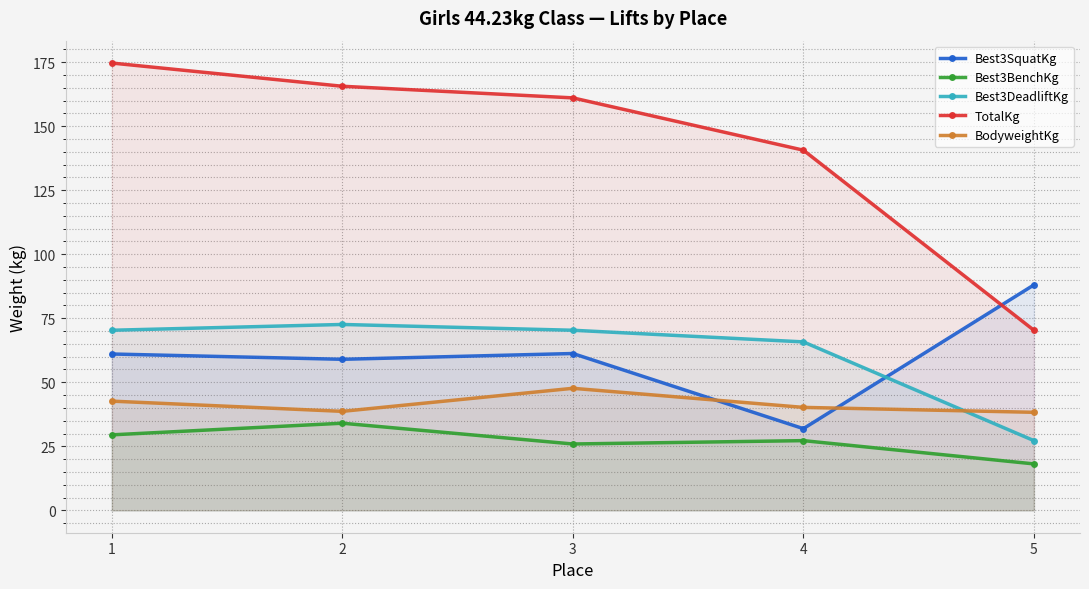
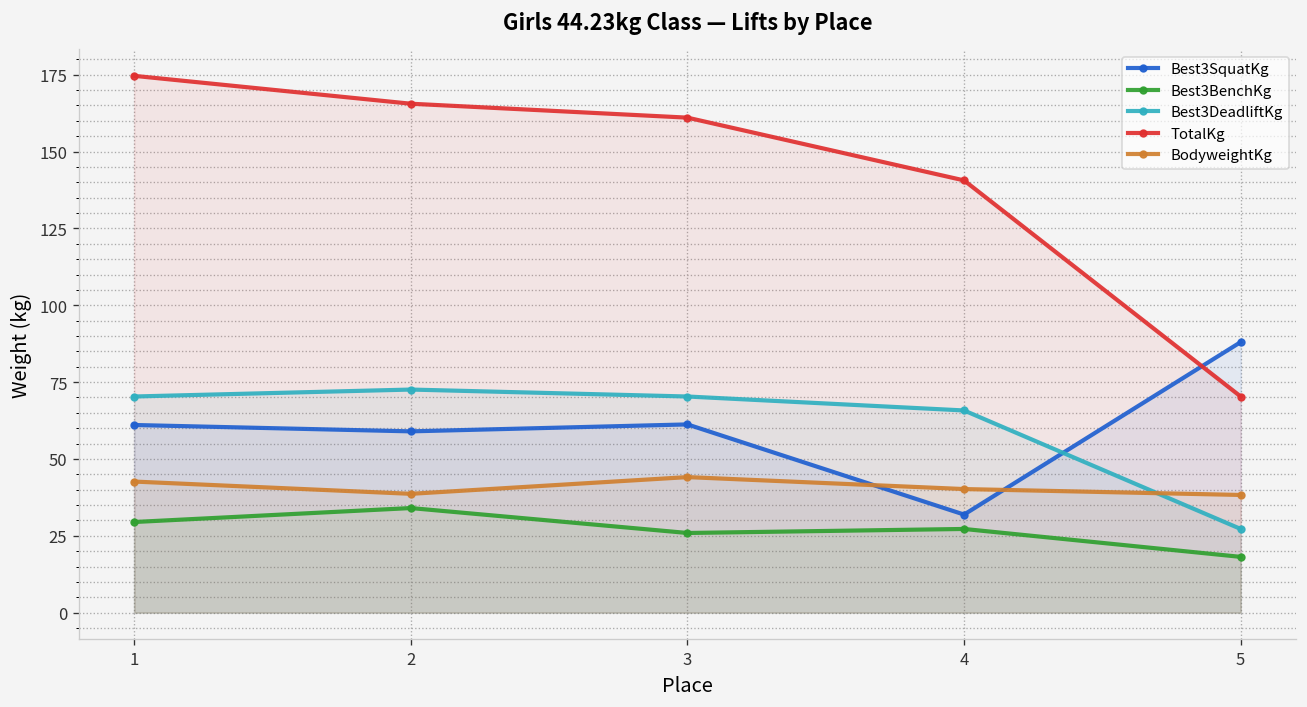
BodyweightKg, 3: 48 -> 44
